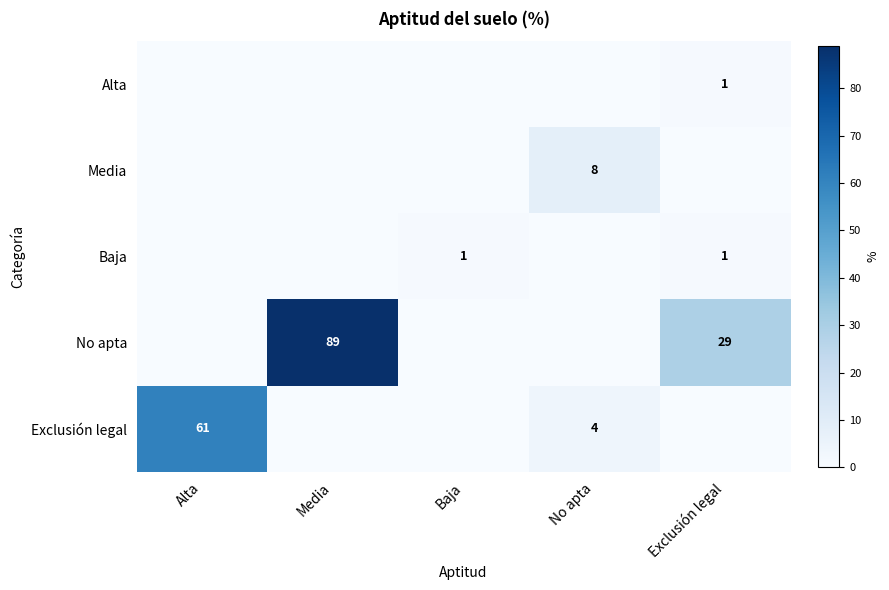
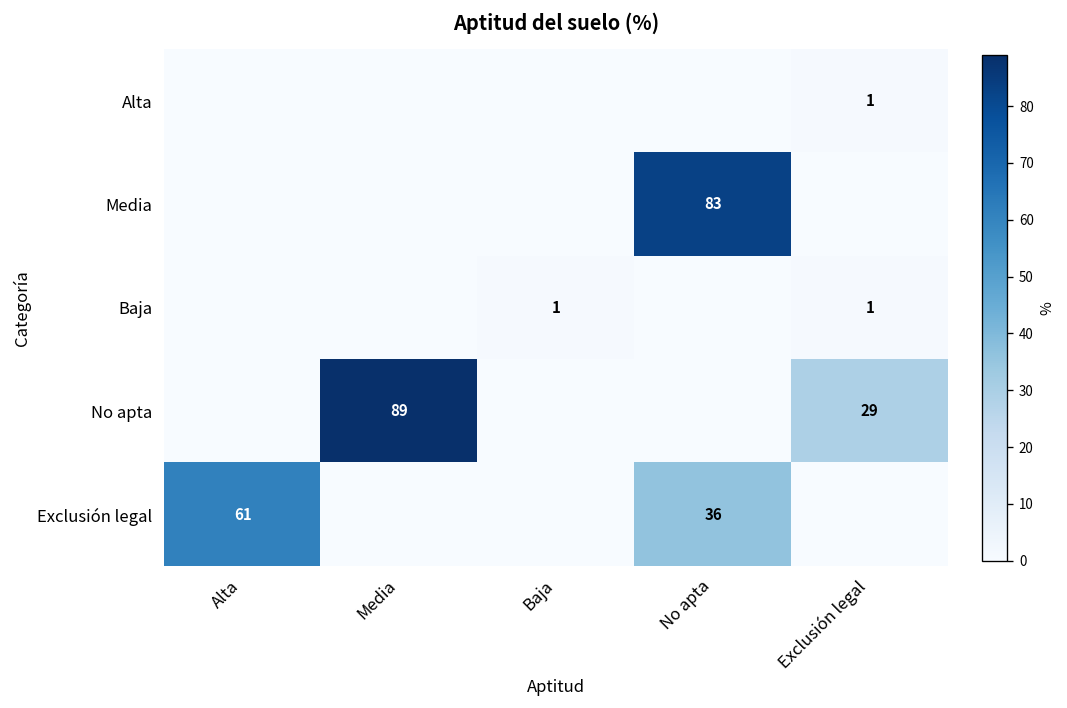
Media, No apta: 8 -> 83
Exclusión legal, No apta: 4 -> 36
